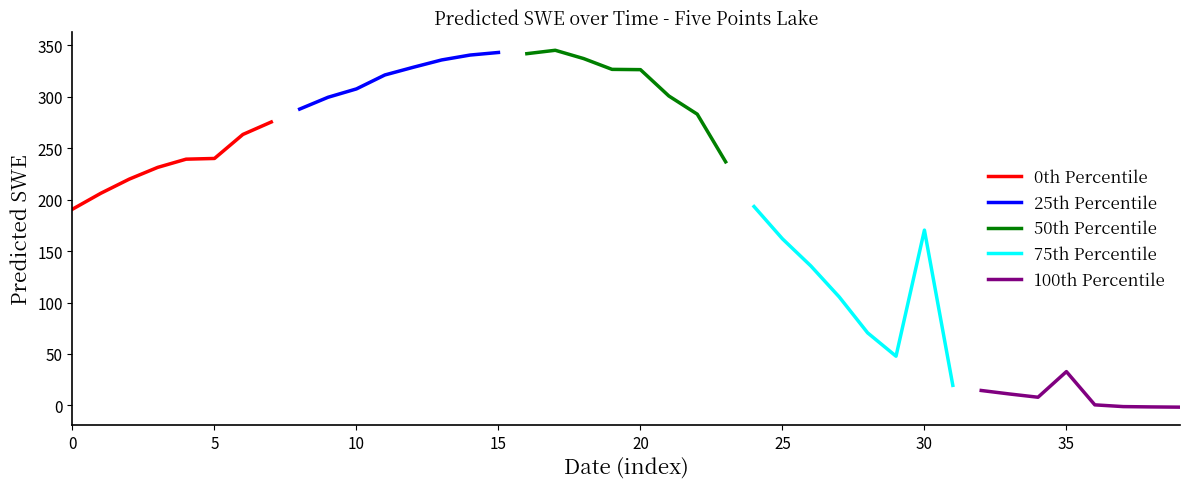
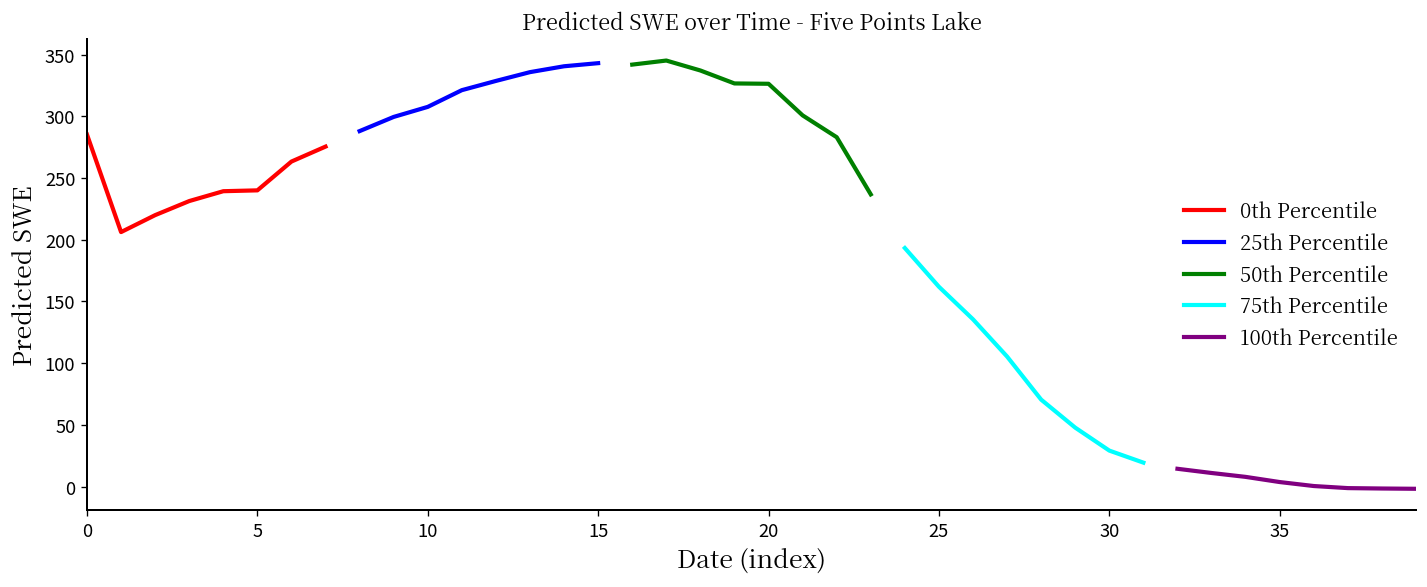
0th Percentile, 0: 191 -> 285
75th Percentile, 30: 170 -> 29
100th Percentile, 35: 33 -> 4
